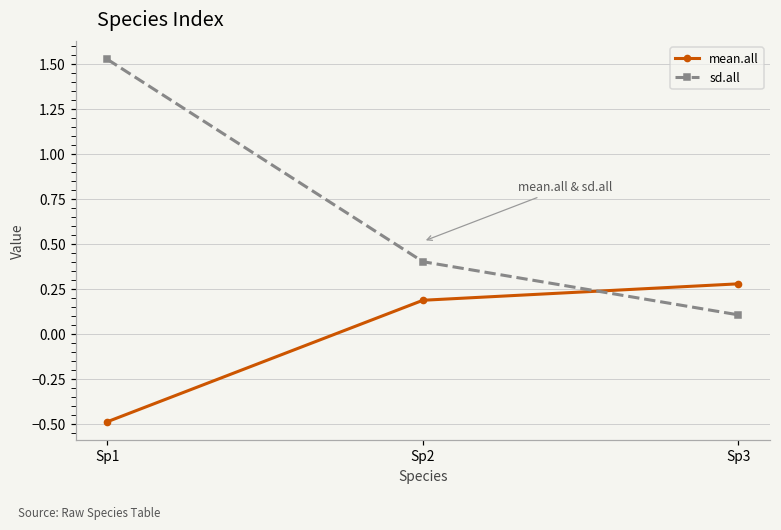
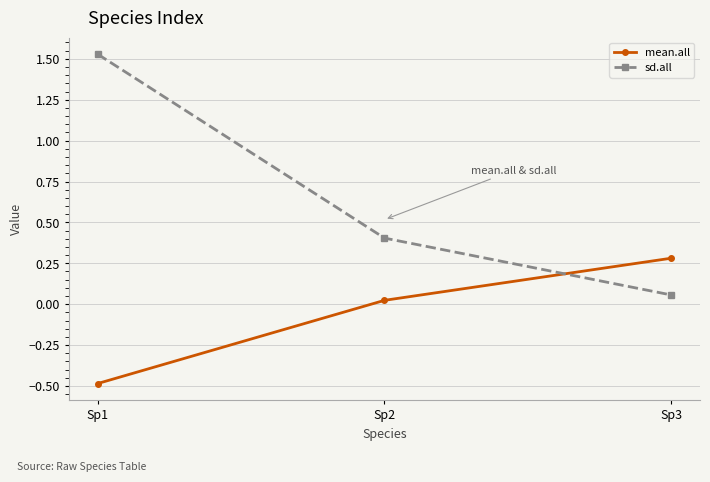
mean.all, Sp2: 0.19 -> 0.02
sd.all, Sp3: 0.11 -> 0.06
